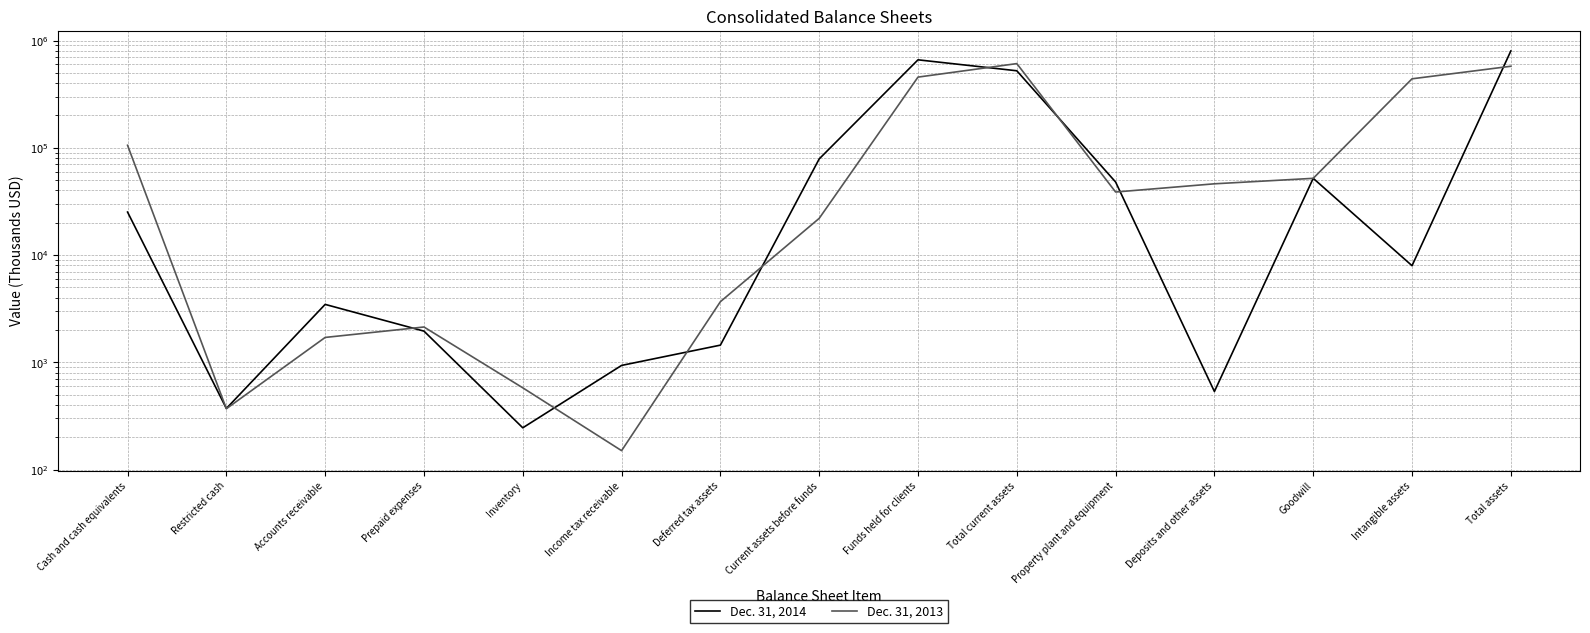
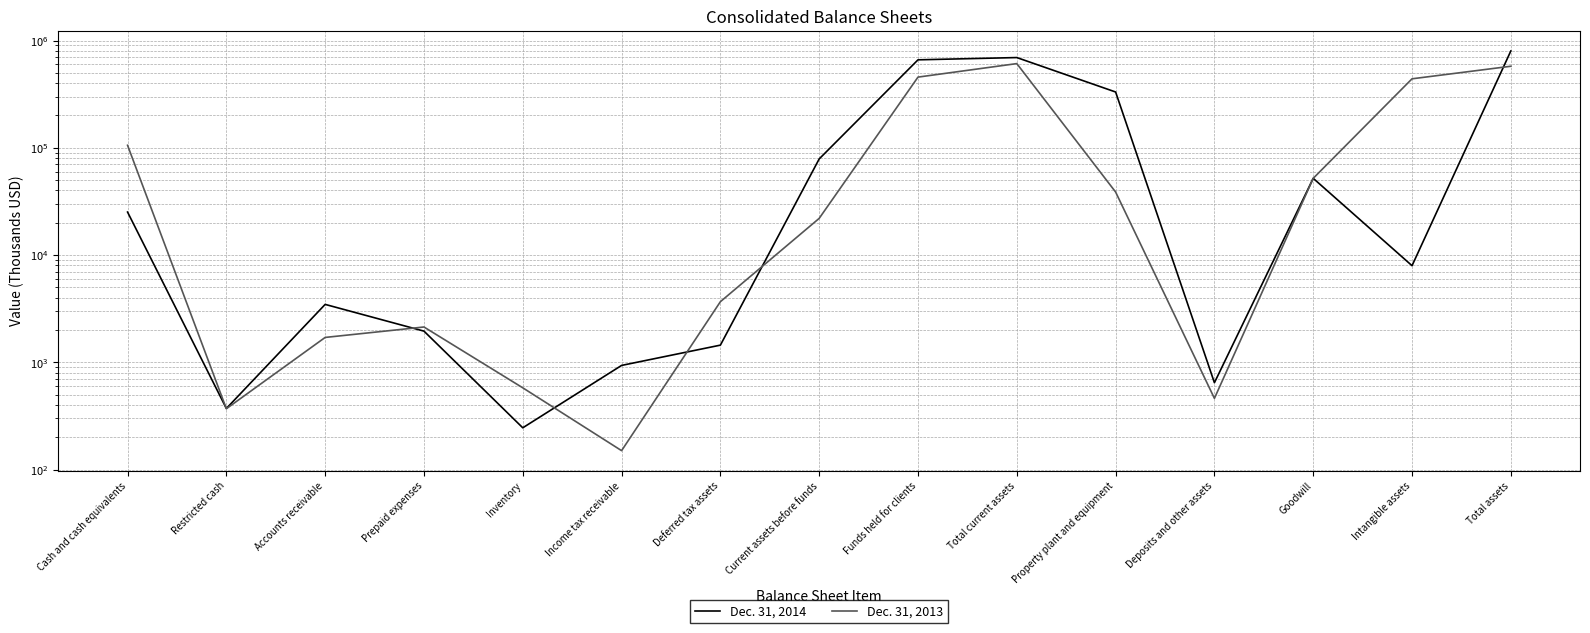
Dec. 31, 2014, Total current assets: 500000 -> 700000
Dec. 31, 2014, Property plant and equipment: 50000 -> 330000
Dec. 31, 2014, Deposits and other assets: 500 -> 600
Dec. 31, 2013, Deposits and other assets: 46000 -> 460
